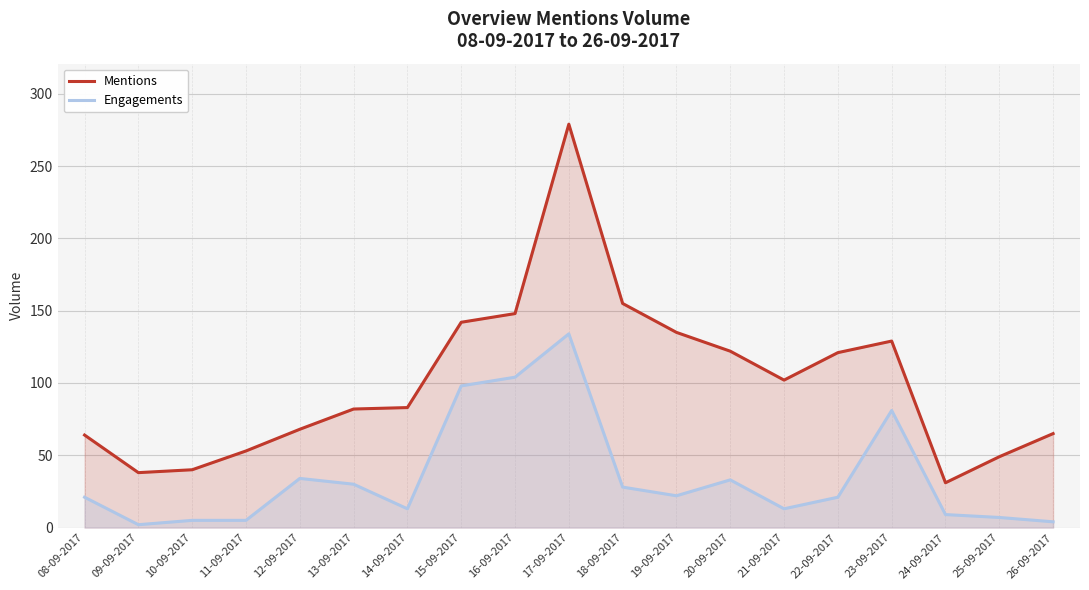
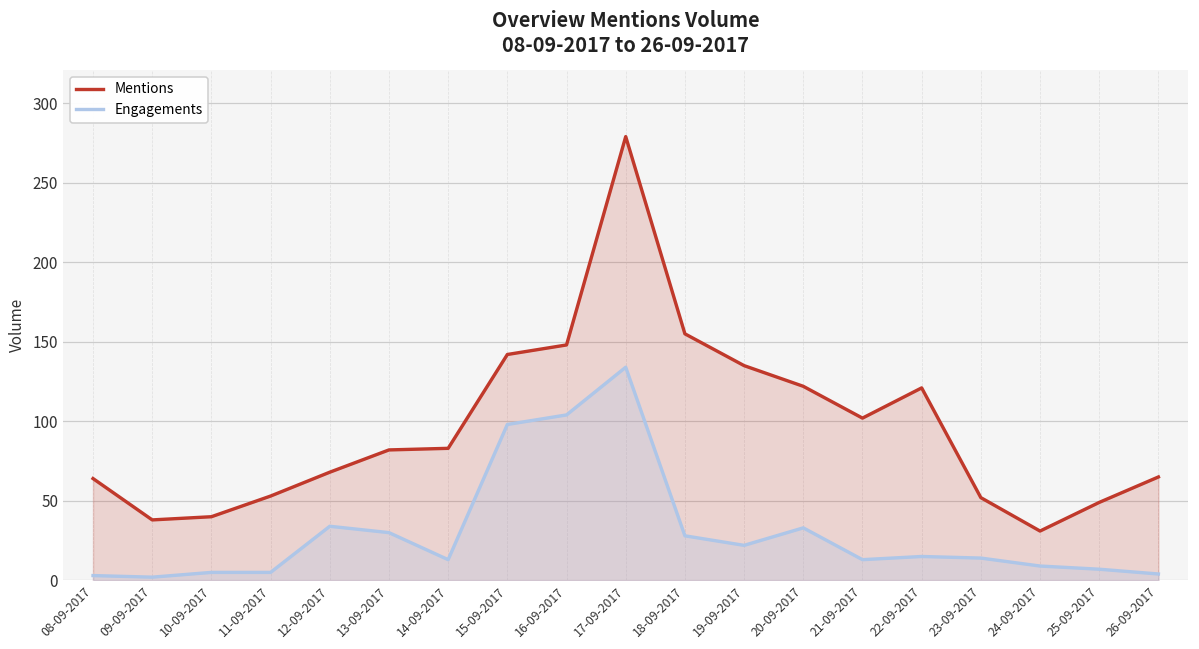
Engagements, 08-09-2017: 21 -> 3
Engagements, 22-09-2017: 21 -> 15
Mentions, 23-09-2017: 129 -> 52
Engagements, 23-09-2017: 81 -> 14
